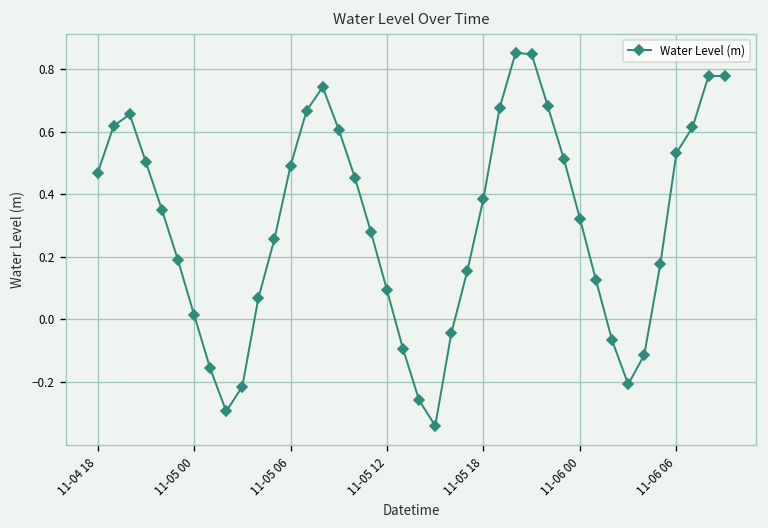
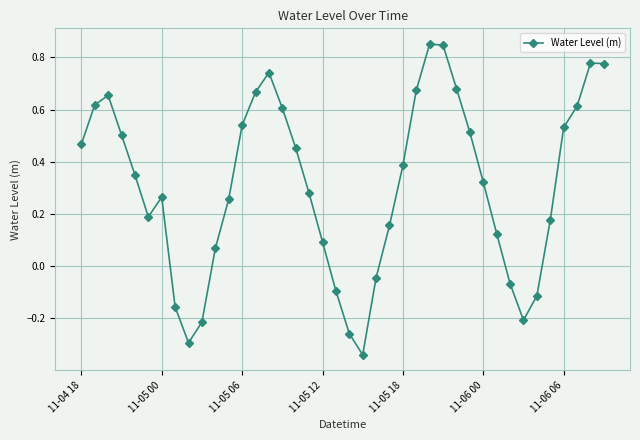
11-05 00: 0.01 -> 0.26
11-05 06: 0.49 -> 0.54
